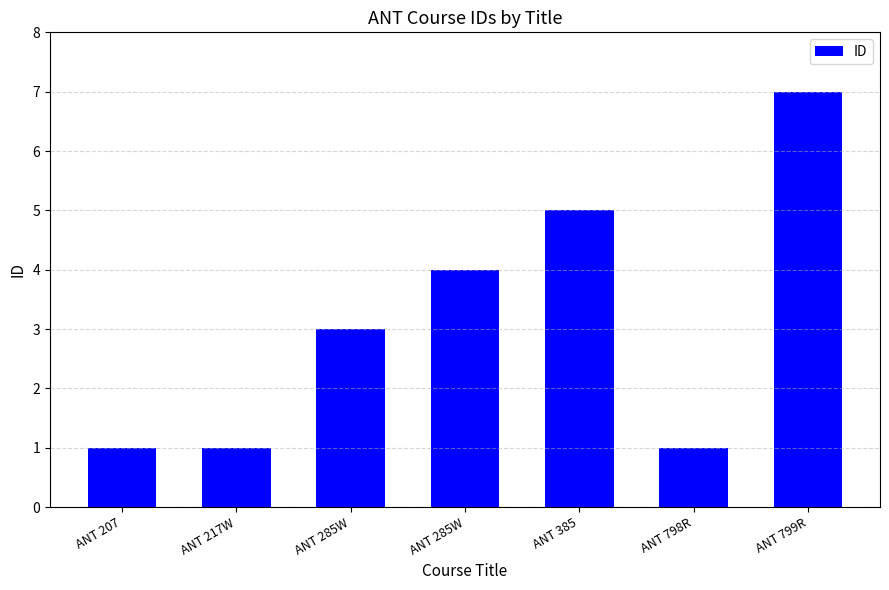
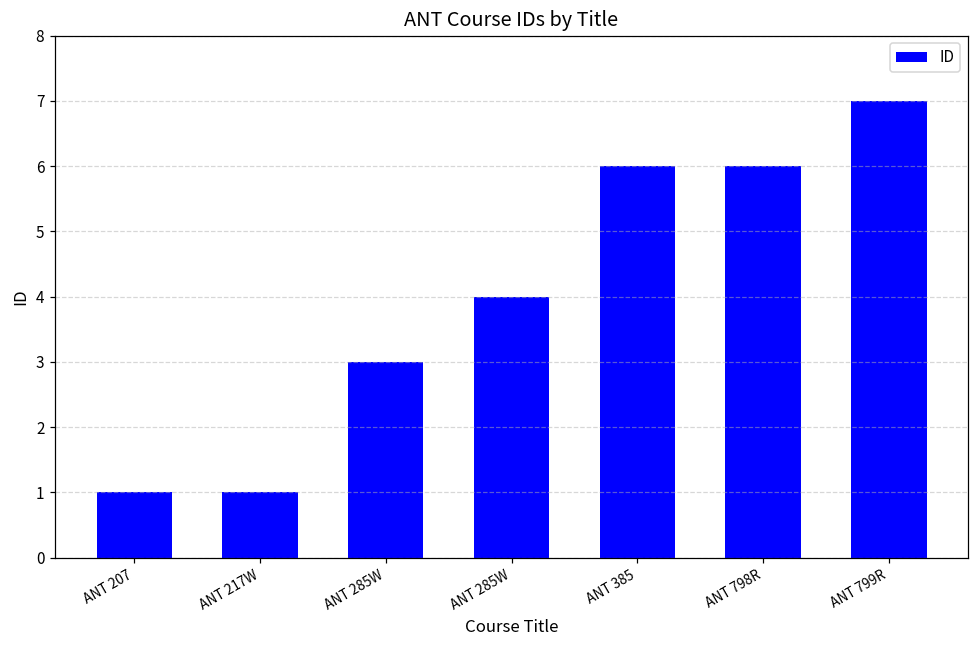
ANT 385: 5 -> 6
ANT 798R: 1 -> 6
